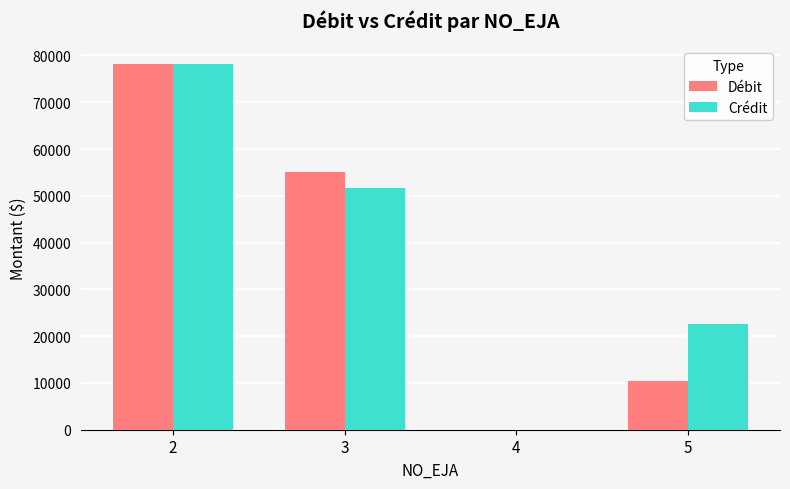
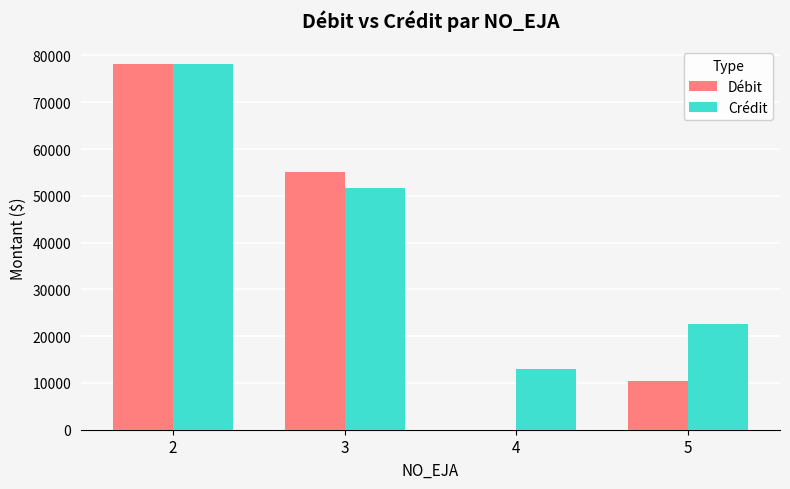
Crédit, 4: 0 -> 13000
